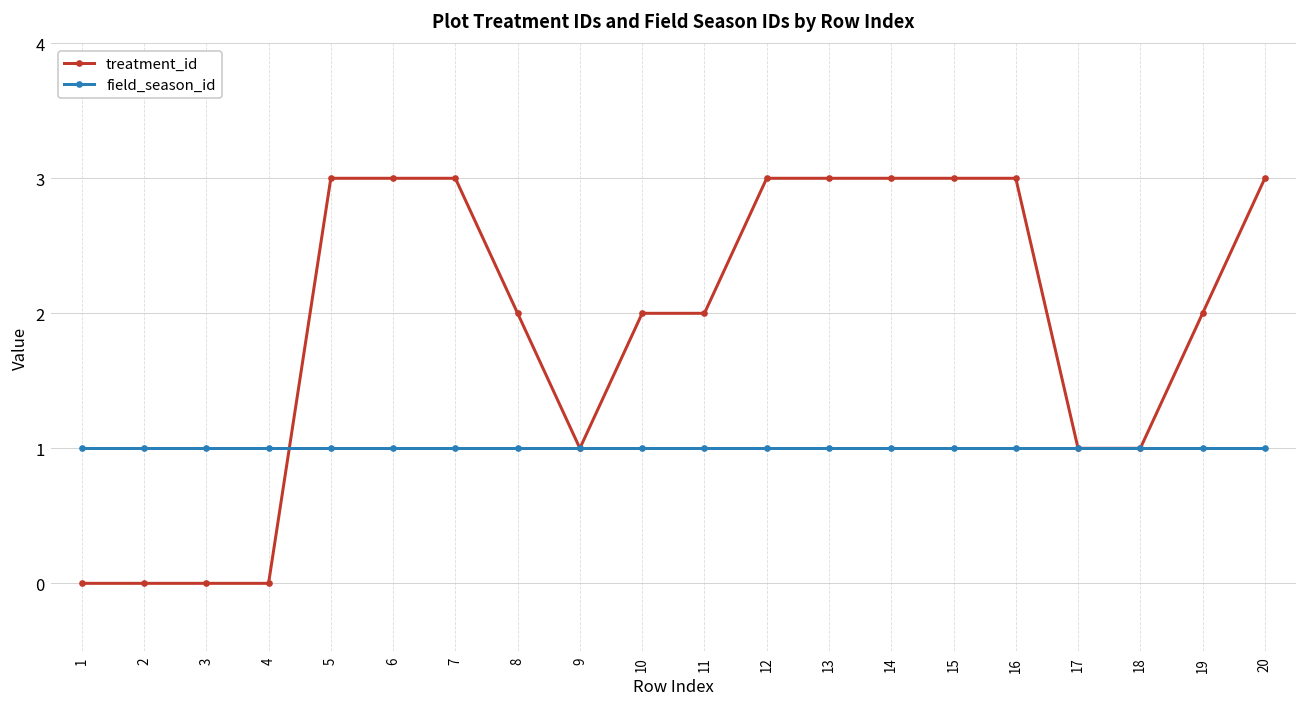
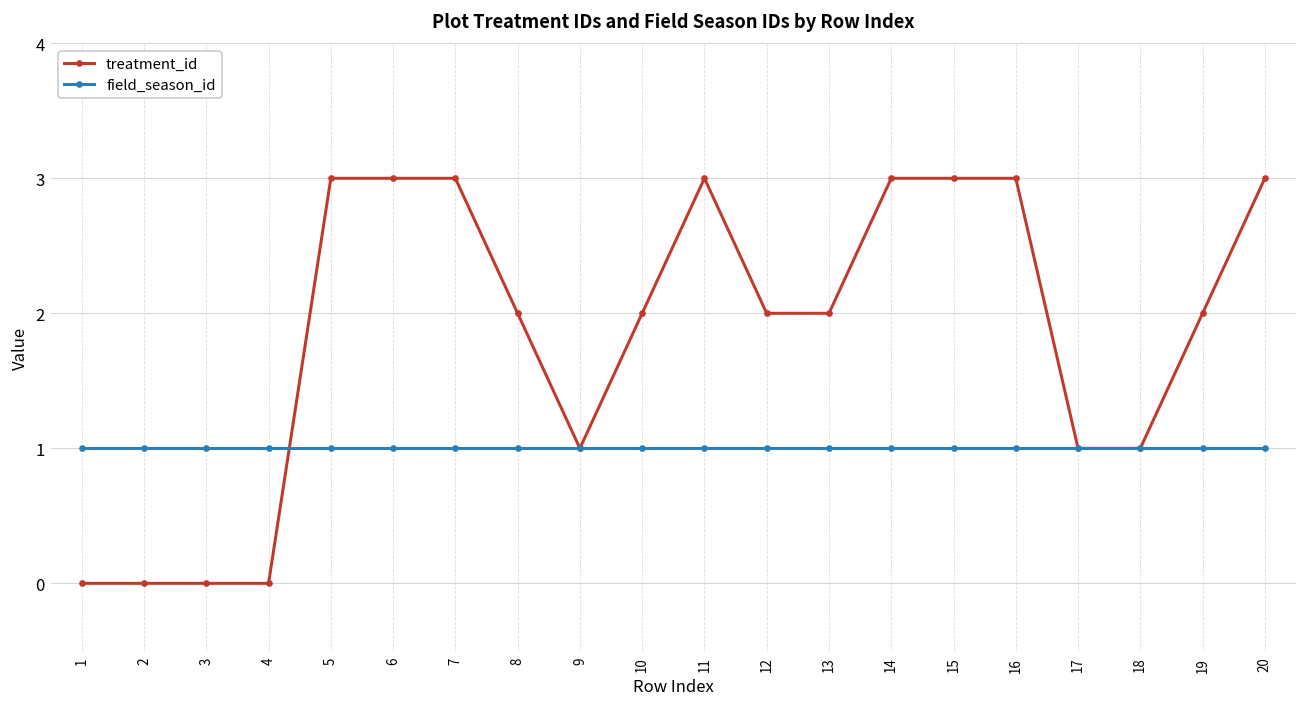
treatment_id, 11: 2 -> 3
treatment_id, 12: 3 -> 2
treatment_id, 13: 3 -> 2
